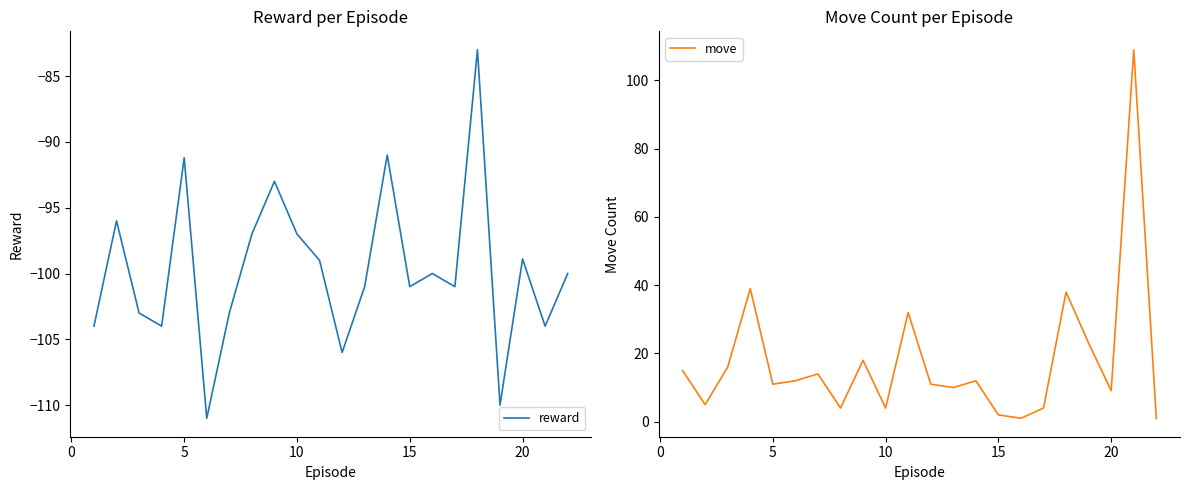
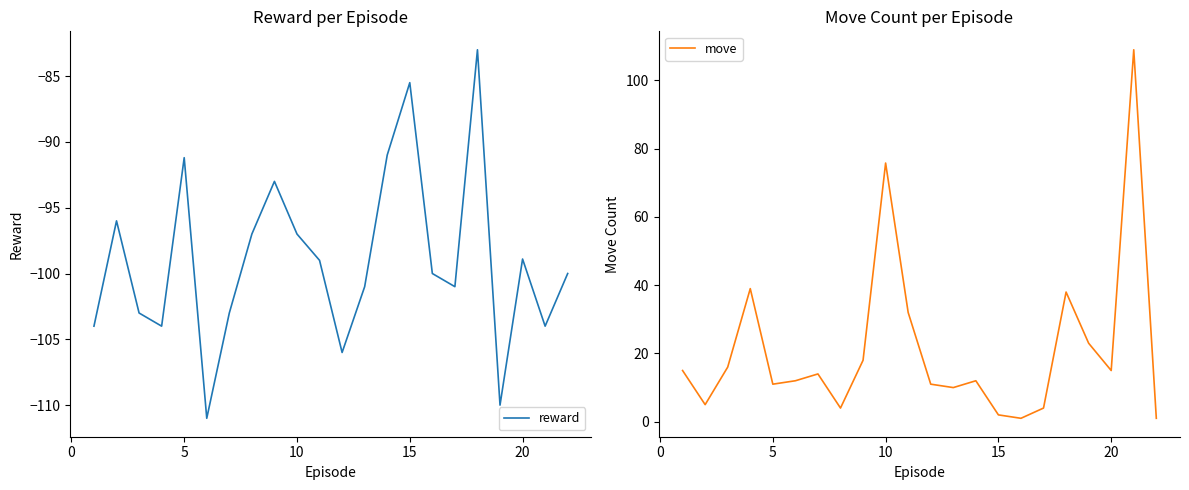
Reward per Episode, 15: -101.0 -> -85.5
Move Count per Episode, 10: 4 -> 76
Move Count per Episode, 20: 9 -> 15
